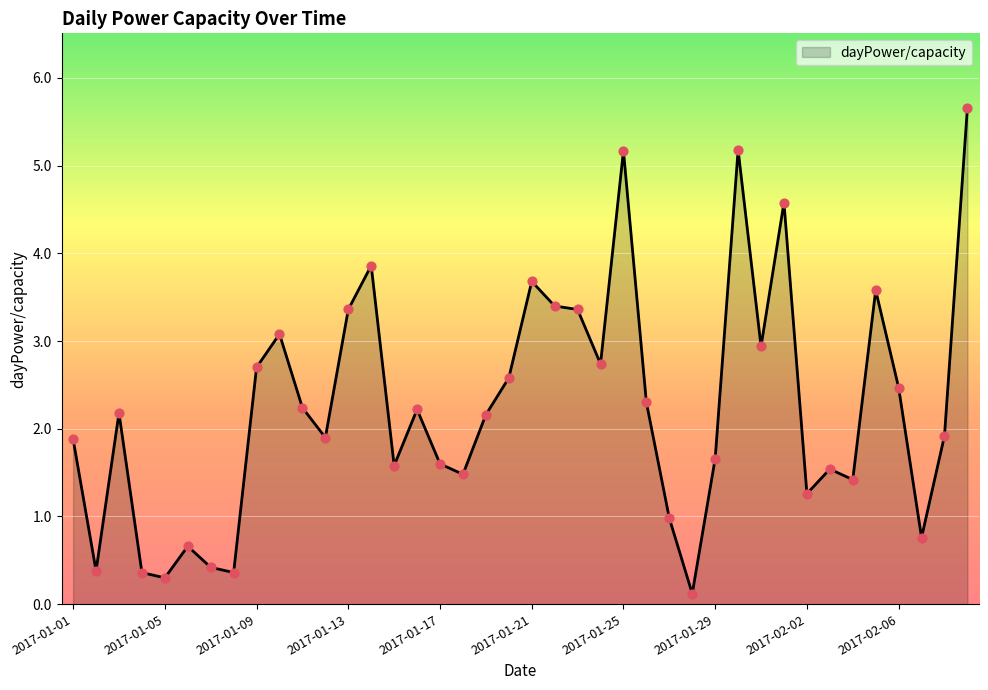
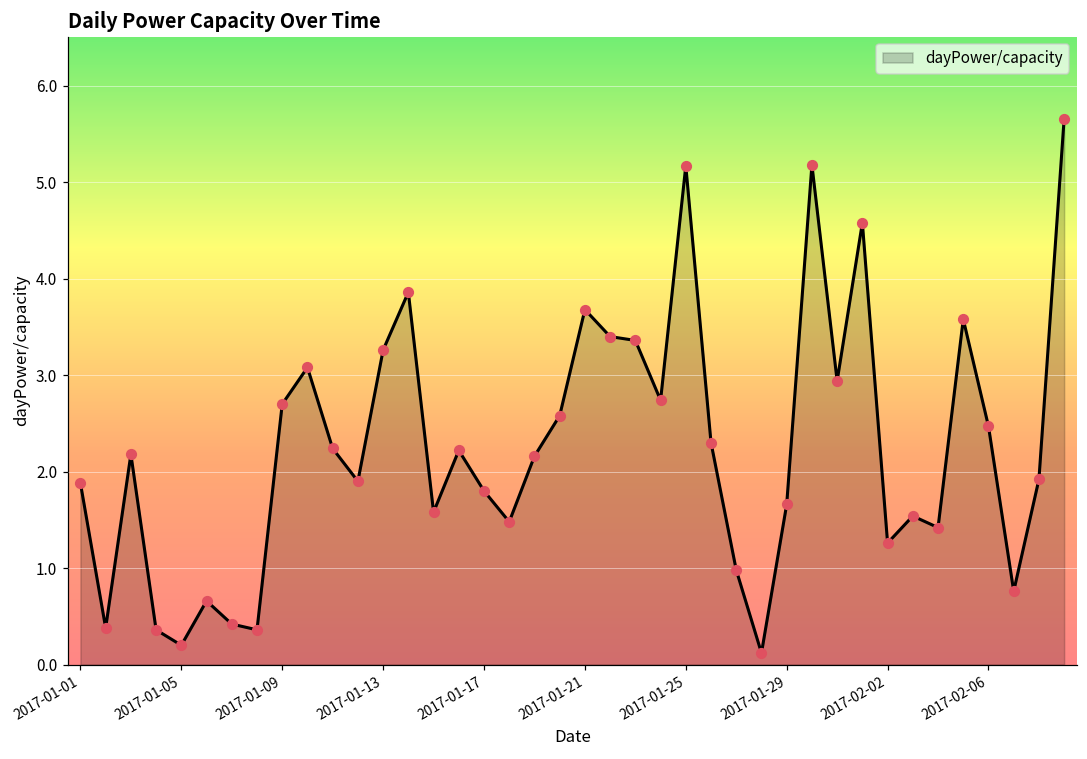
2017-01-05: 0.3 -> 0.2
2017-01-13: 3.4 -> 3.3
2017-01-17: 1.6 -> 1.8
